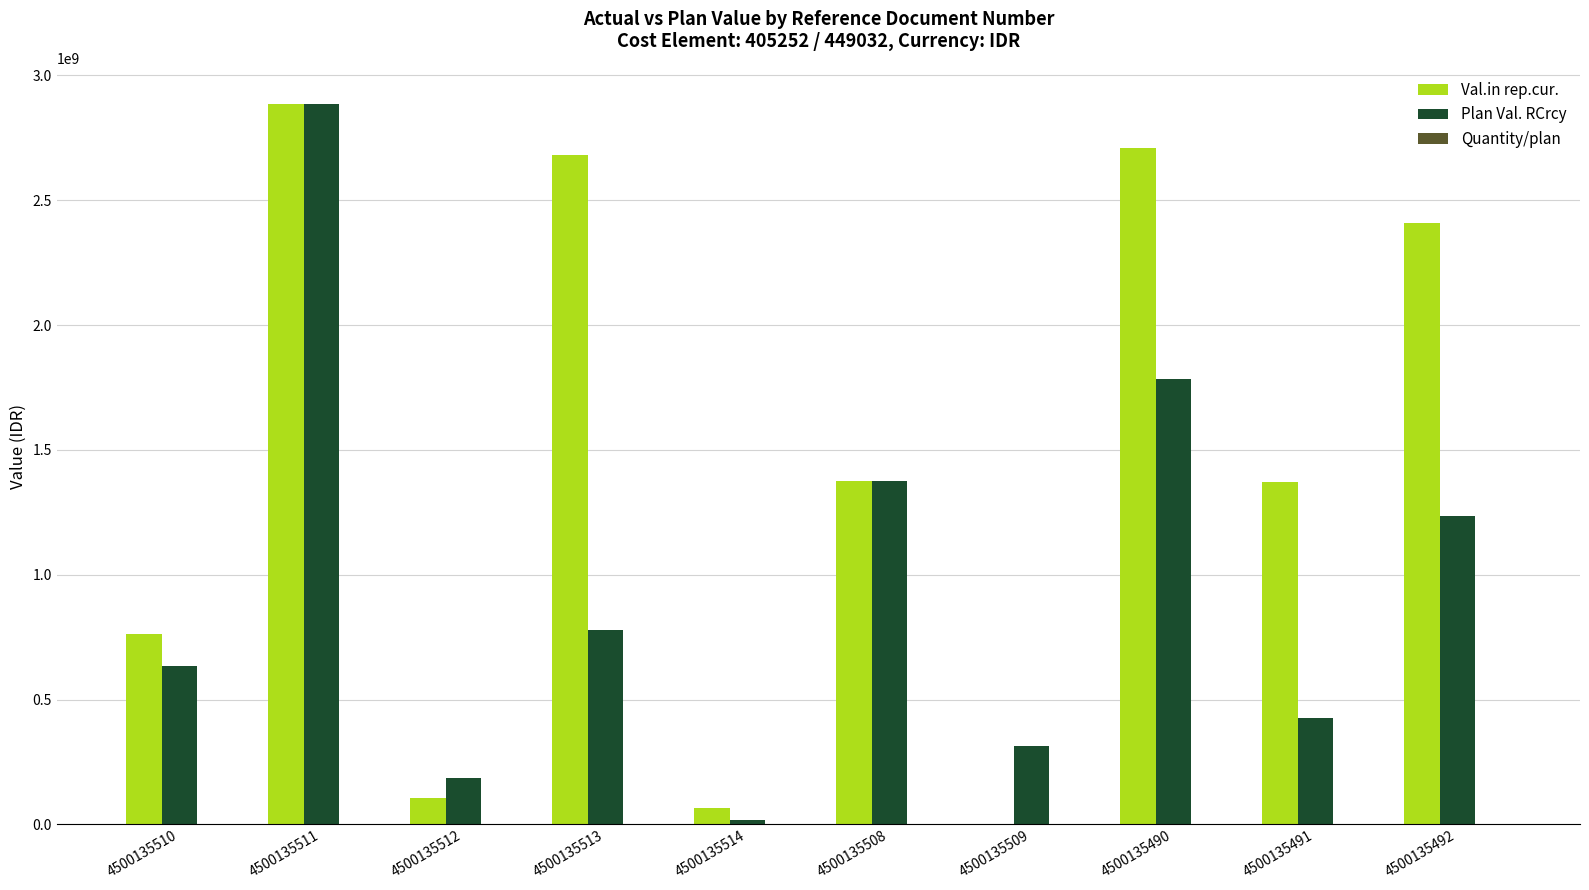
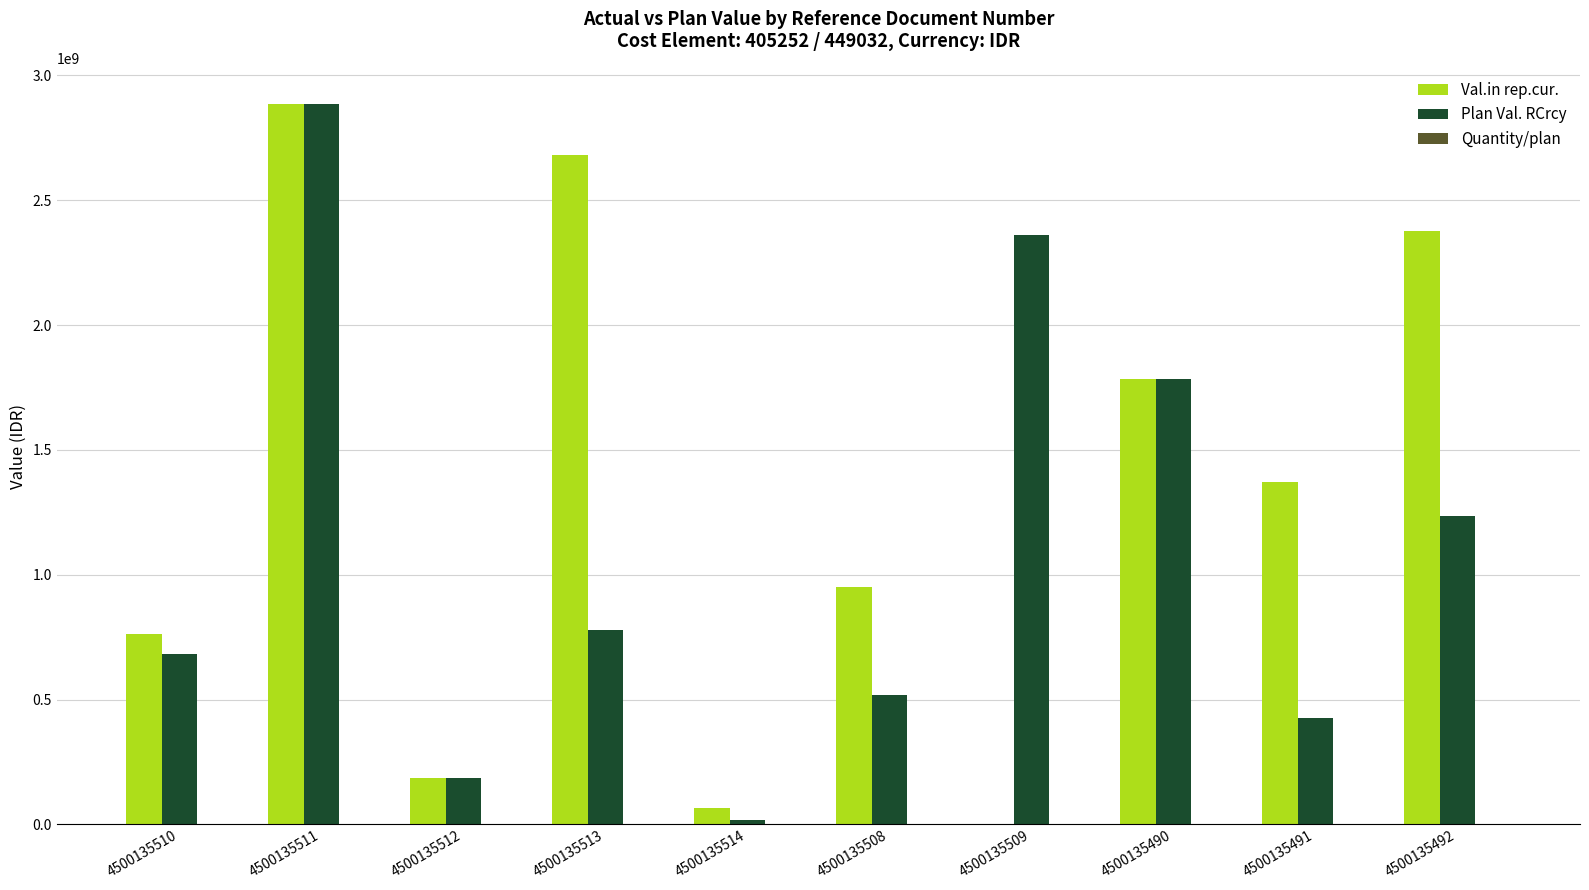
Plan Val. RCrcy, 4500135510: 630000000 -> 680000000
Val.in rep.cur., 4500135512: 100000000 -> 180000000
Val.in rep.cur., 4500135508: 1370000000 -> 950000000
Plan Val. RCrcy, 4500135508: 1370000000 -> 520000000
Plan Val. RCrcy, 4500135509: 310000000 -> 2360000000
Val.in rep.cur., 4500135490: 2710000000 -> 1780000000
Val.in rep.cur., 4500135492: 2410000000 -> 2380000000
